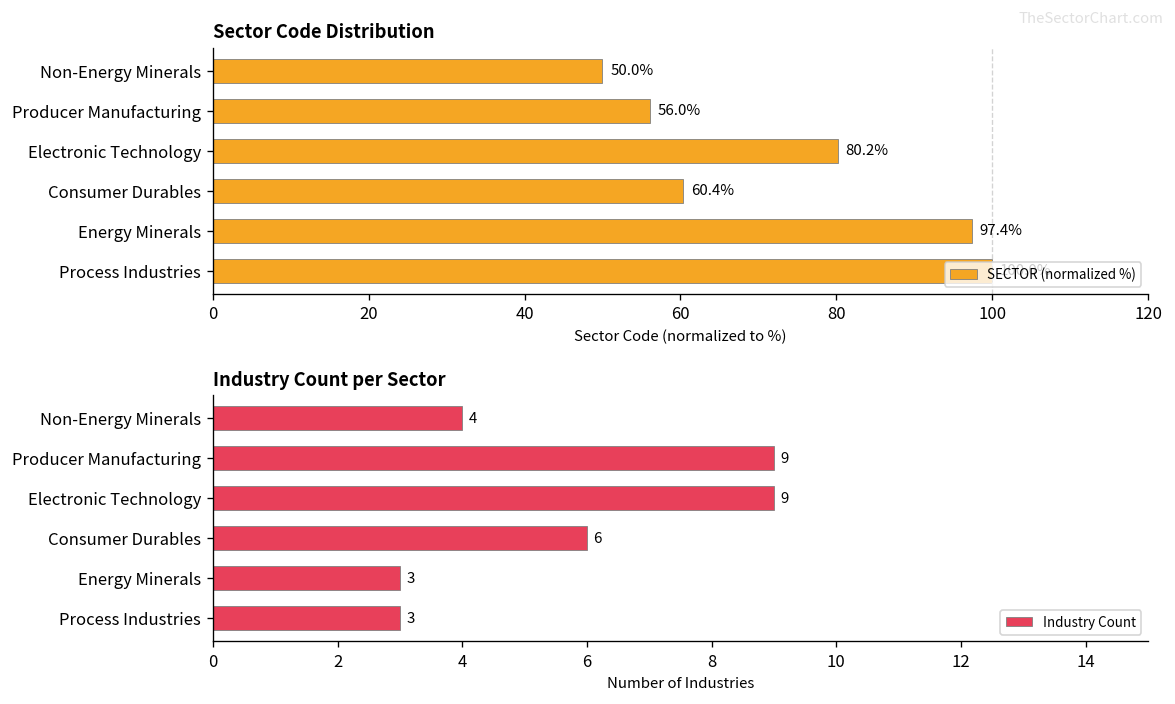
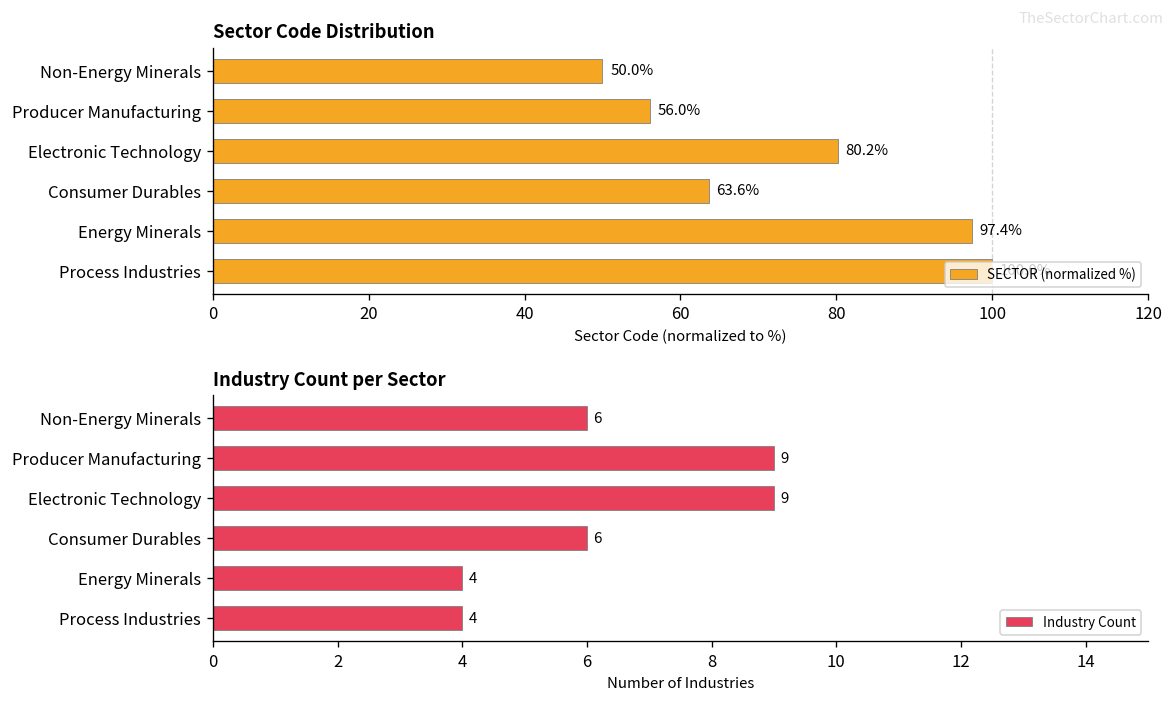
Sector Code Distribution, Consumer Durables: 60.4% -> 63.6%
Industry Count per Sector, Non-Energy Minerals: 4 -> 6
Industry Count per Sector, Energy Minerals: 3 -> 4
Industry Count per Sector, Process Industries: 3 -> 4
